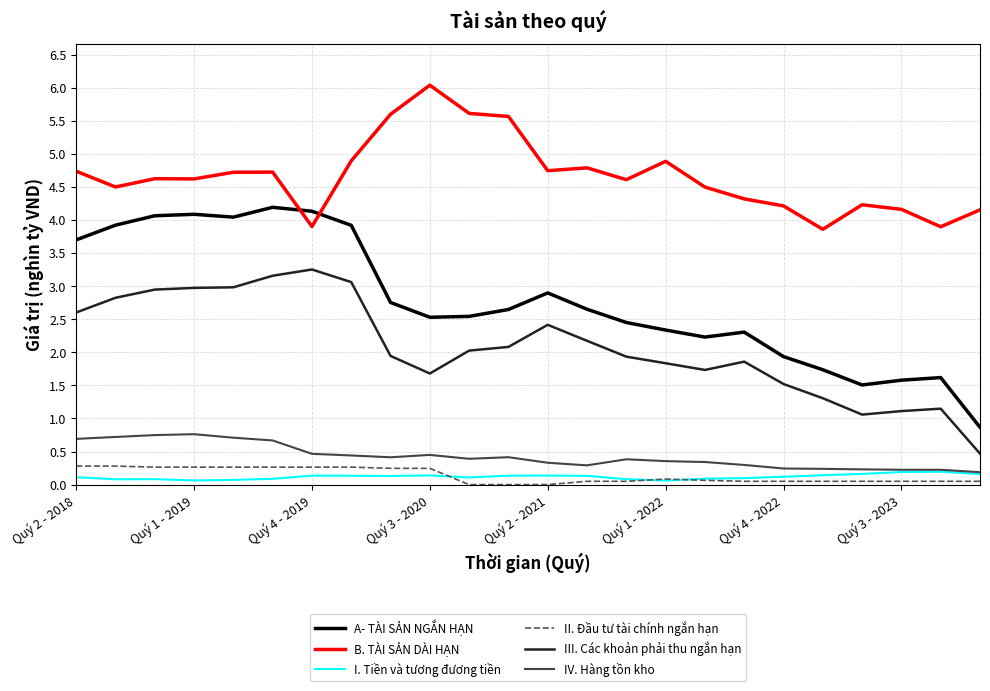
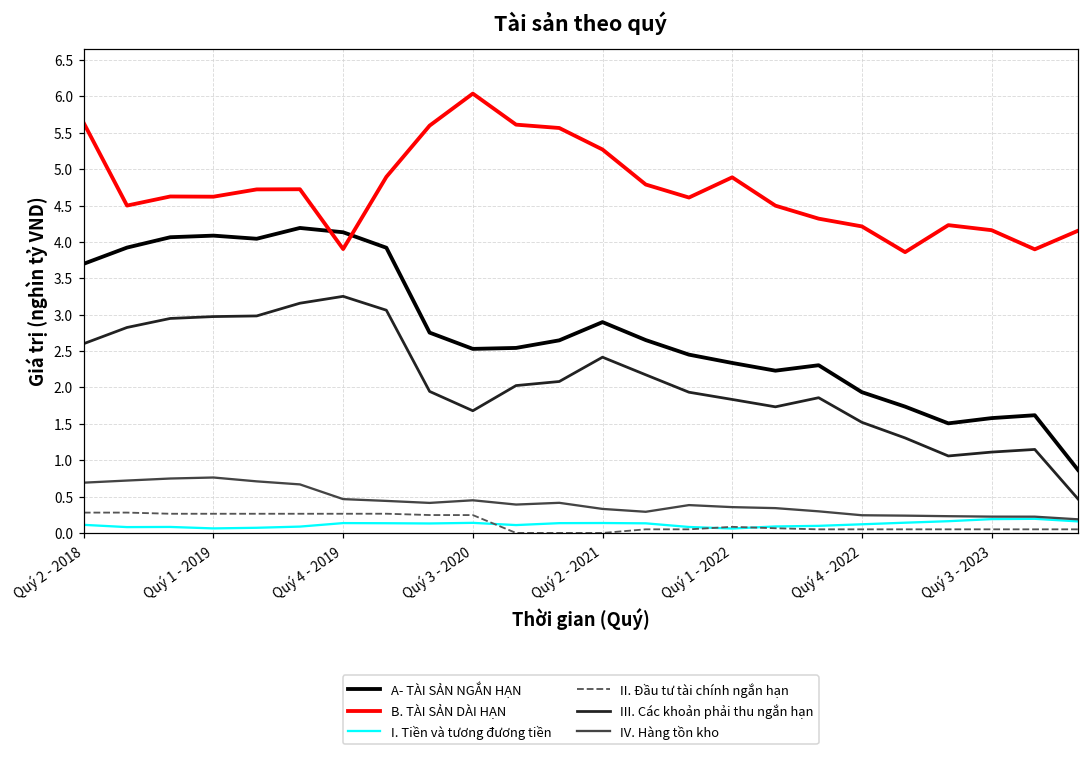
B. TÀI SẢN DÀI HẠN, Quý 2 - 2018: 4.7 -> 5.6
B. TÀI SẢN DÀI HẠN, Quý 2 - 2021: 4.7 -> 5.3
